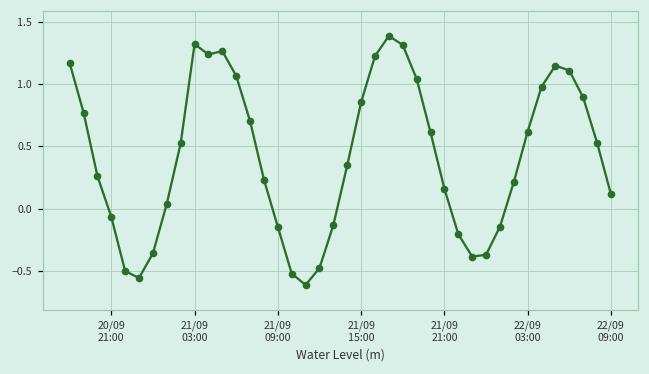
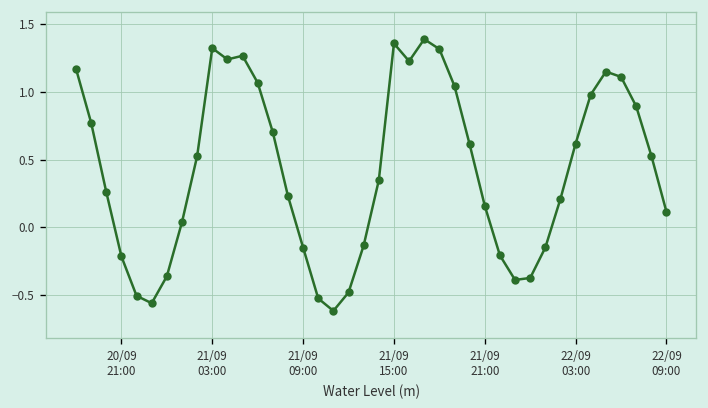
20/09 21:00: -0.07 -> -0.21
21/09 15:00: 0.86 -> 1.36
